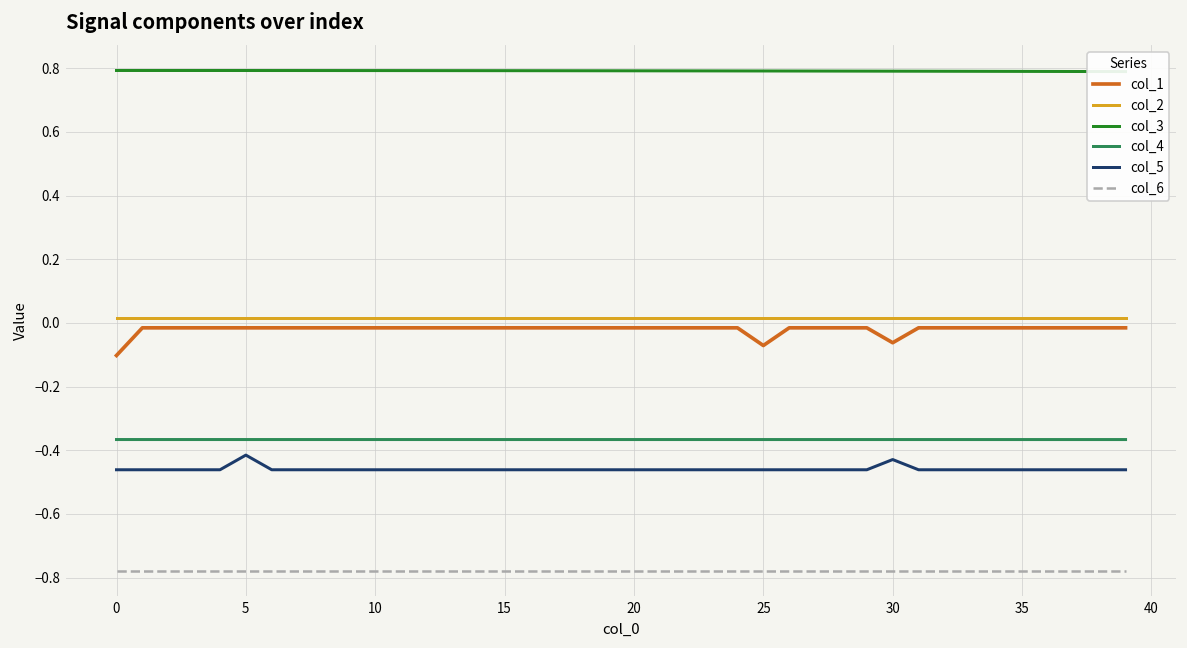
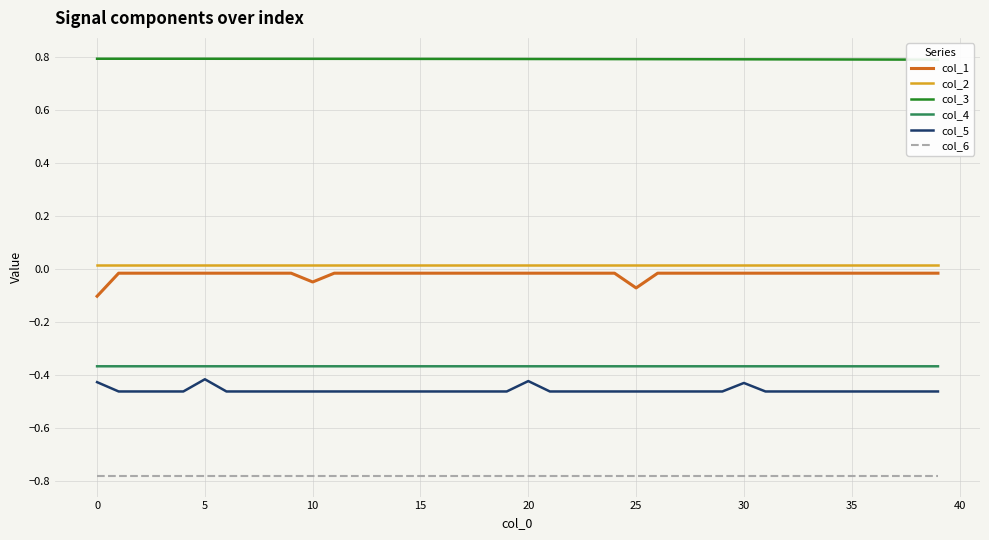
col_5, 0: -0.46 -> -0.43
col_1, 10: -0.02 -> -0.05
col_5, 20: -0.46 -> -0.42
col_1, 30: -0.06 -> -0.02
